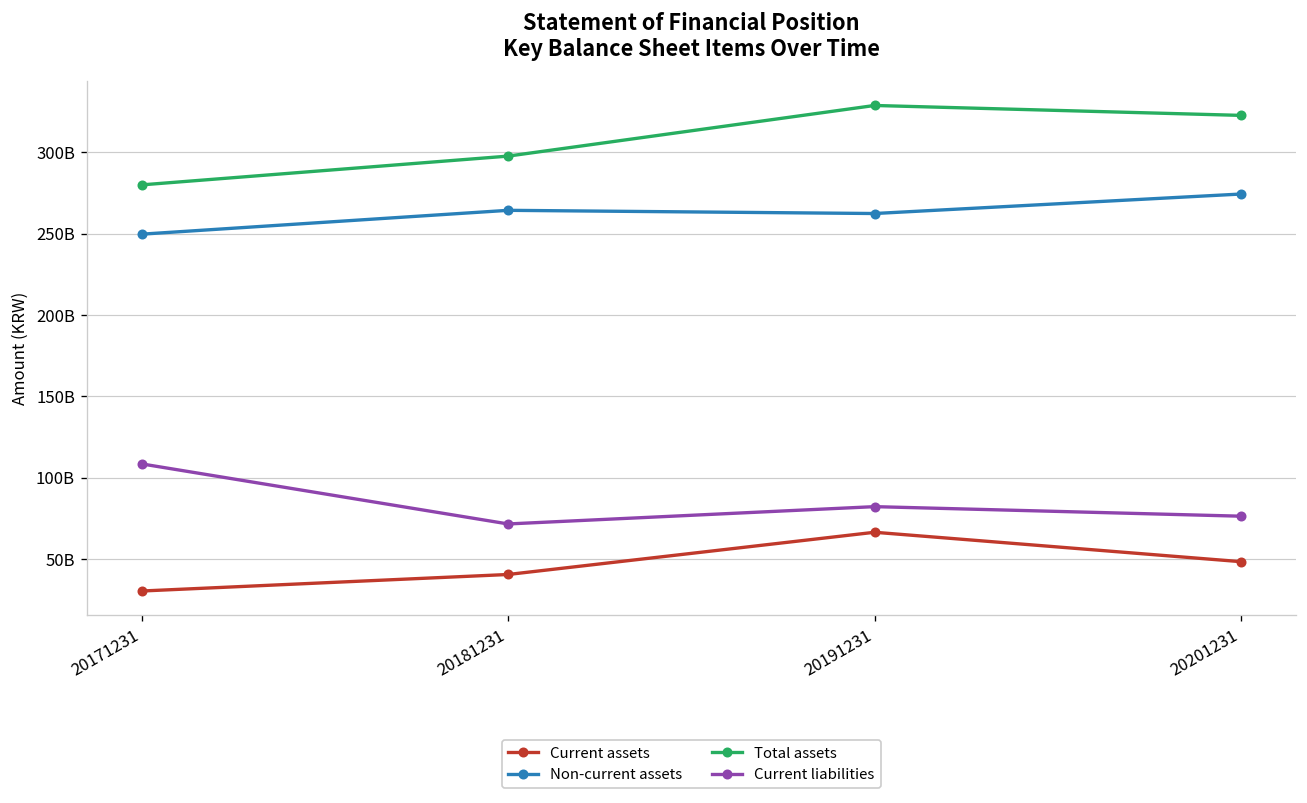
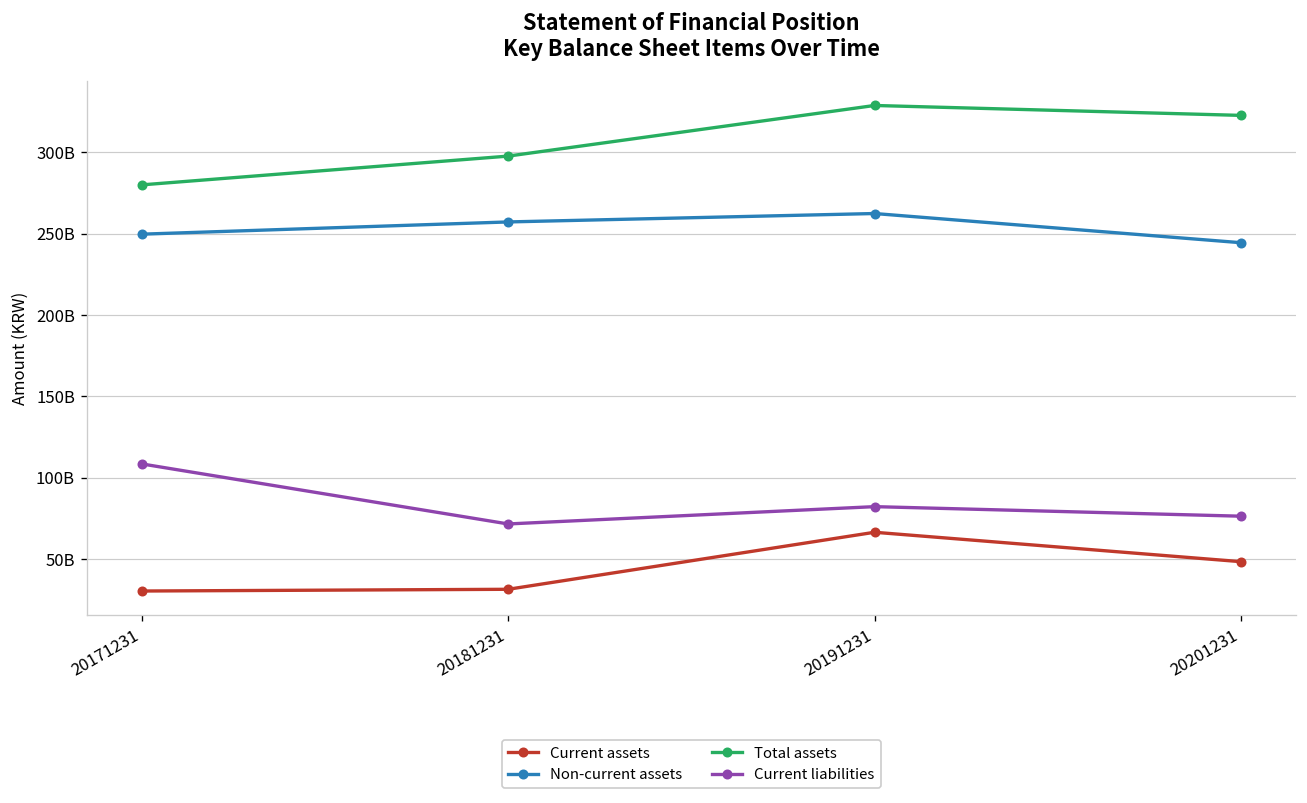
Current assets, 20181231: 40000000000 -> 31000000000
Non-current assets, 20181231: 264000000000 -> 257000000000
Non-current assets, 20201231: 274000000000 -> 244000000000
